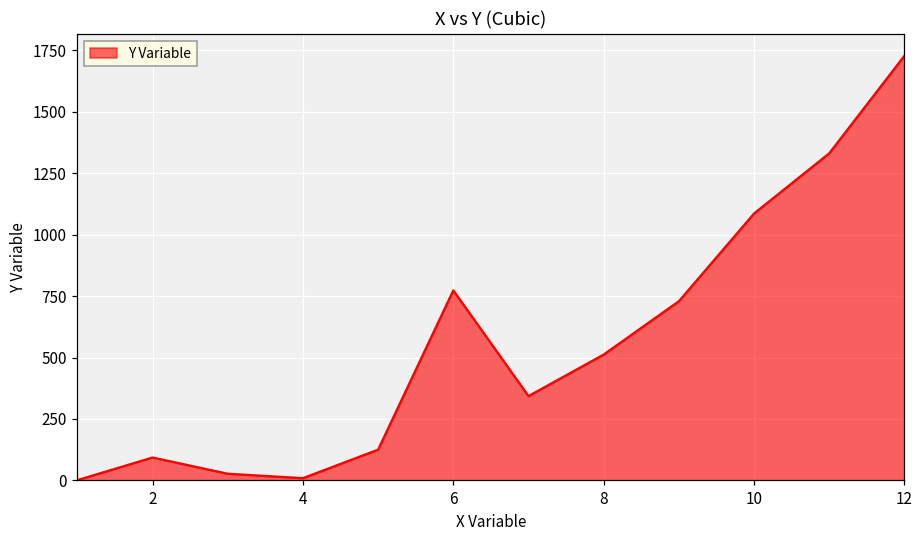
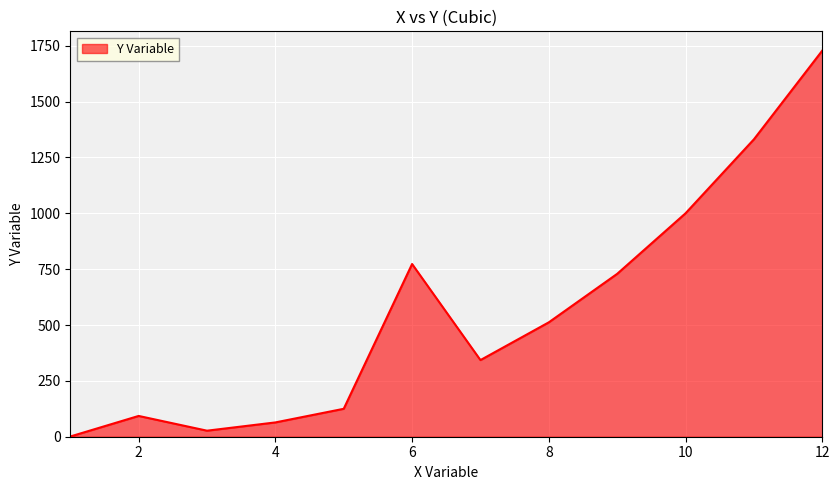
4: 10 -> 60
10: 1090 -> 1000
